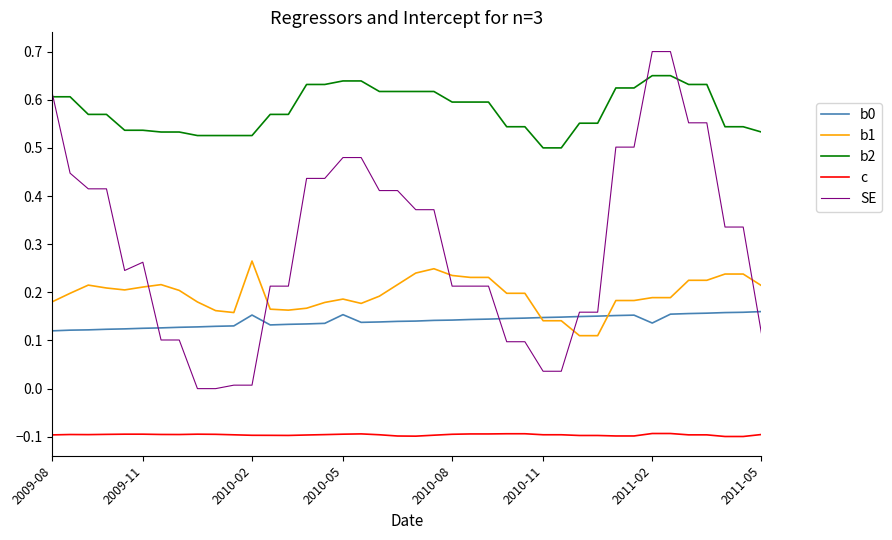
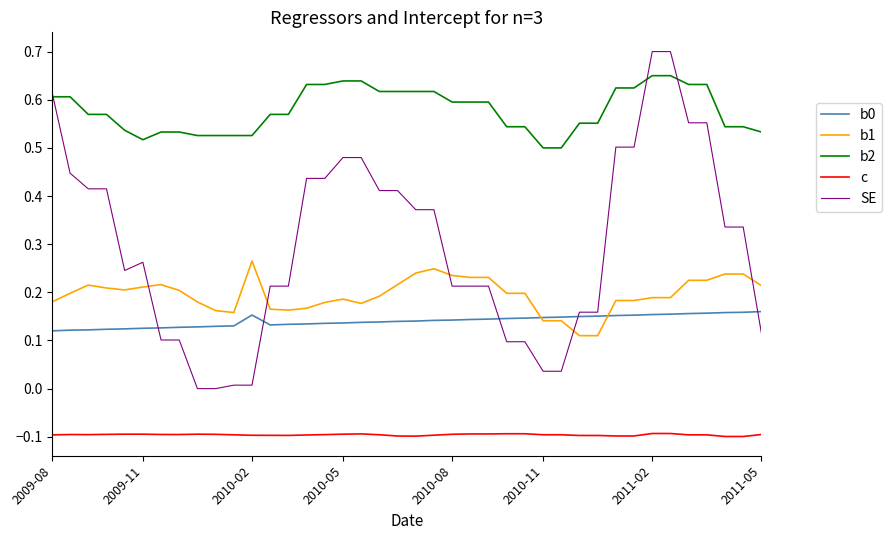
b2, 2009-11: 0.54 -> 0.52
b0, 2010-05: 0.15 -> 0.14
b0, 2011-02: 0.14 -> 0.15
